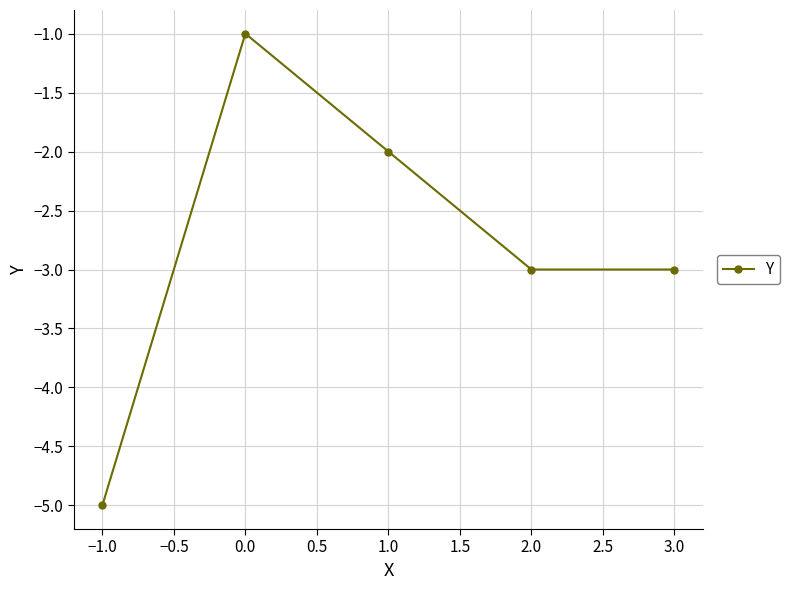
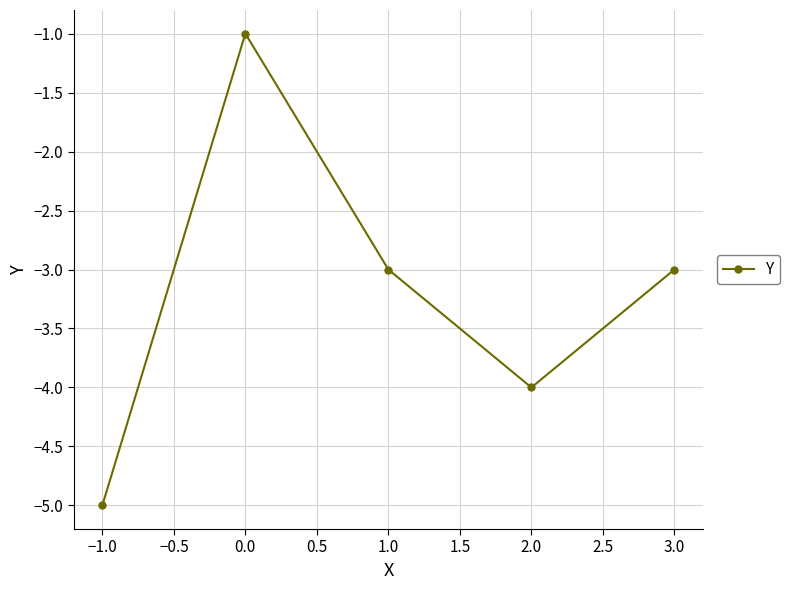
1.0: -2 -> -3
2.0: -3 -> -4
